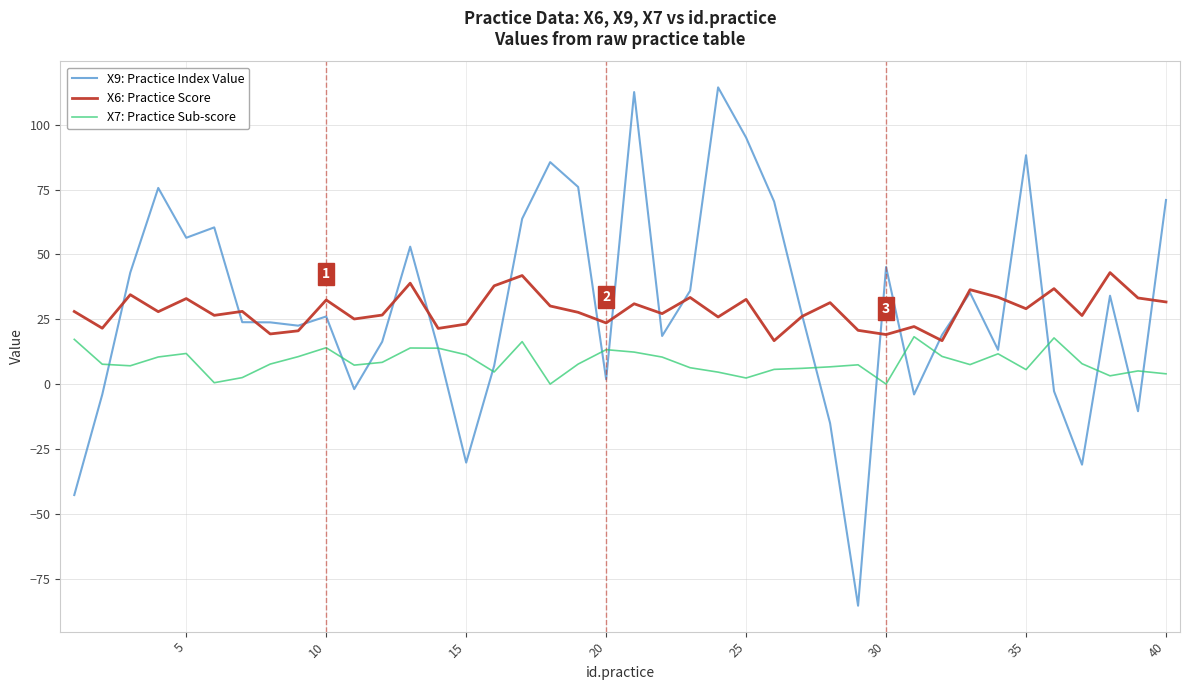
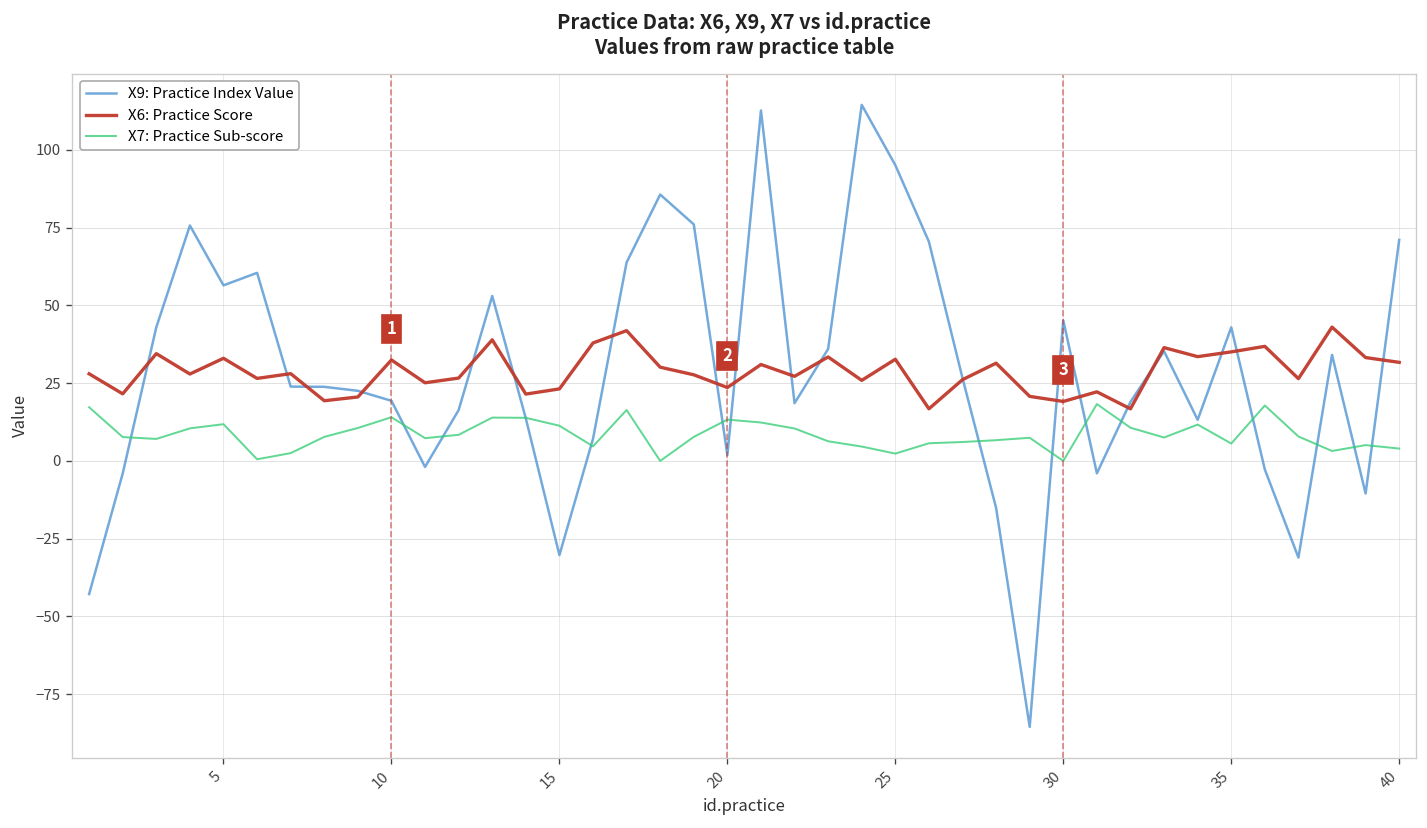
X9: Practice Index Value, 10: 26 -> 19
X9: Practice Index Value, 35: 88 -> 43
X6: Practice Score, 35: 29 -> 35
